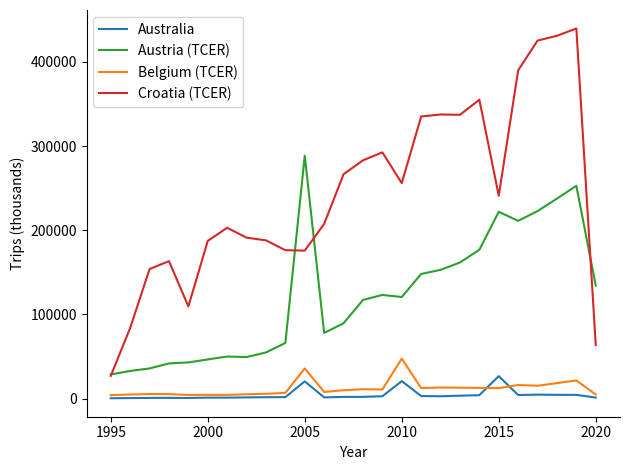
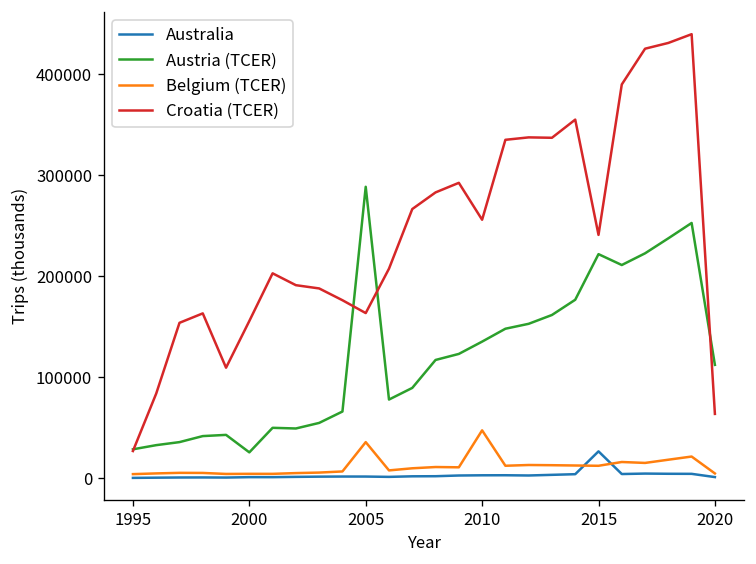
Austria (TCER), 2000: 50000 -> 30000
Croatia (TCER), 2000: 190000 -> 160000
Australia, 2005: 20000 -> 0
Croatia (TCER), 2005: 180000 -> 160000
Australia, 2010: 20000 -> 0
Austria (TCER), 2010: 120000 -> 140000
Austria (TCER), 2020: 130000 -> 110000
